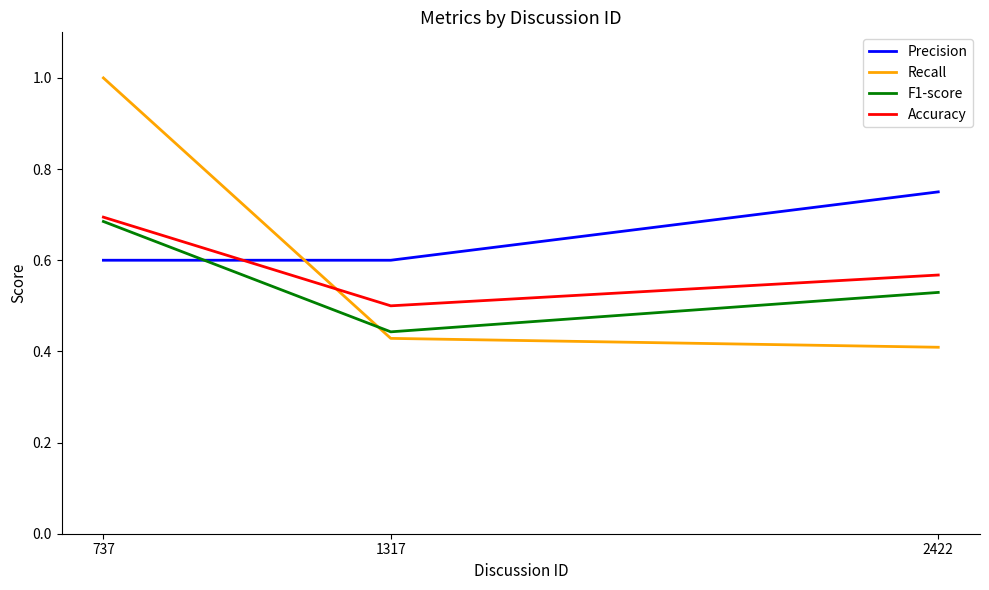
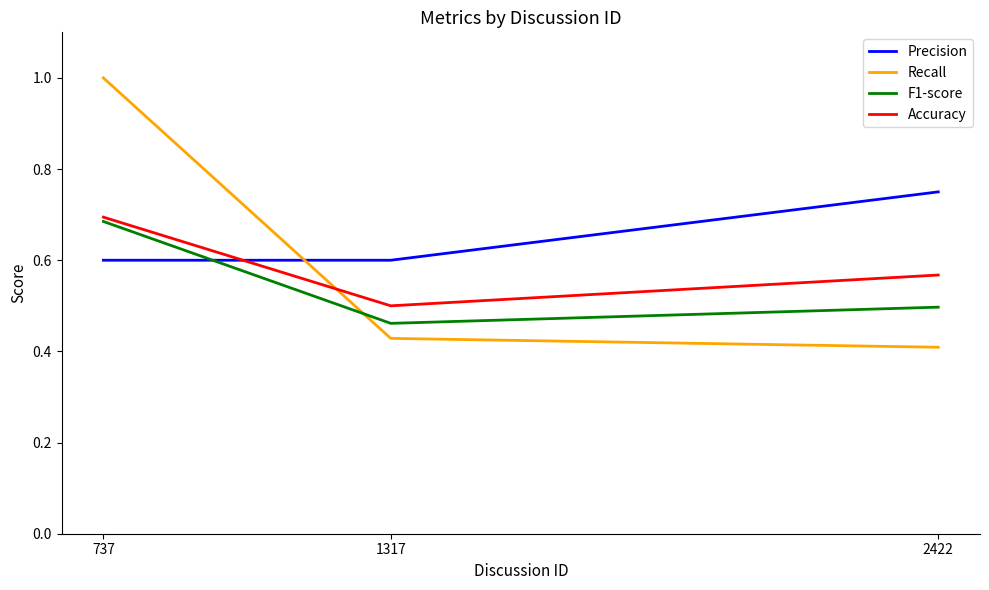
F1-score, 1317: 0.44 -> 0.46
F1-score, 2422: 0.53 -> 0.50
